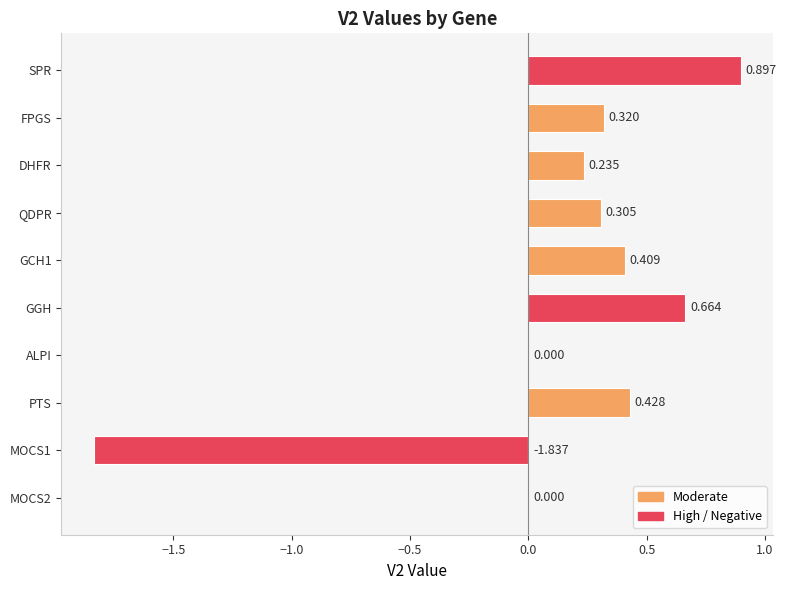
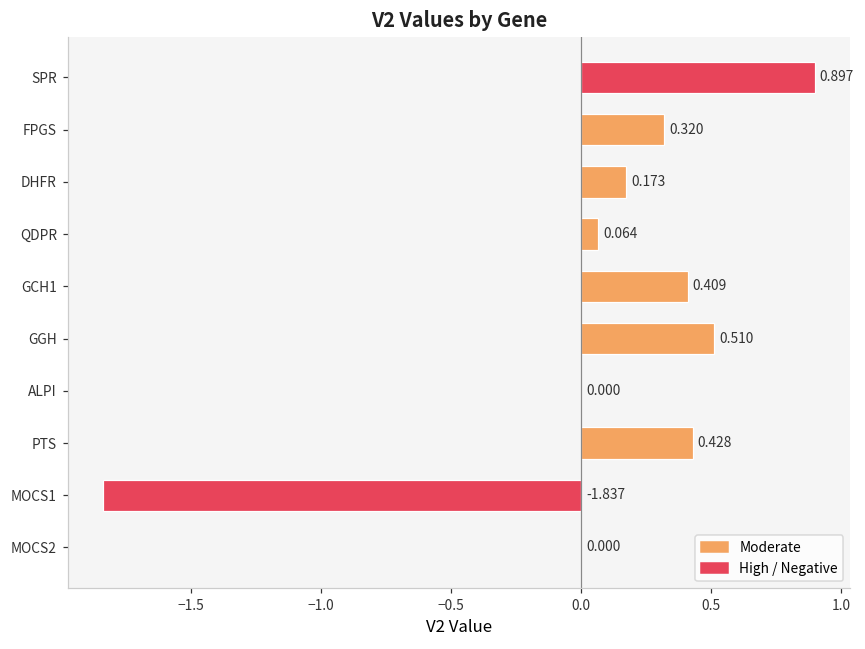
DHFR: 0.235 -> 0.173
QDPR: 0.305 -> 0.064
GGH: 0.664 -> 0.510
